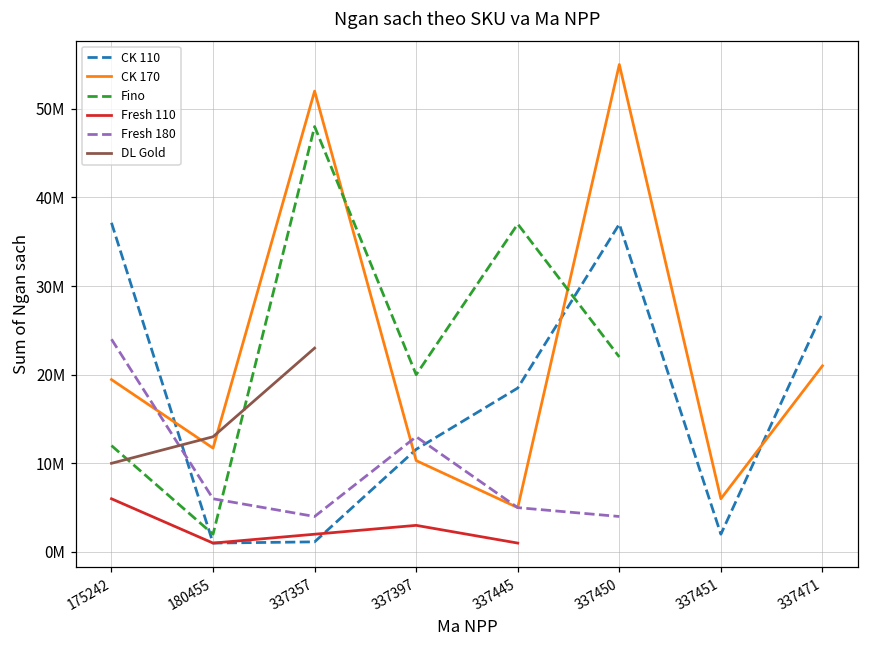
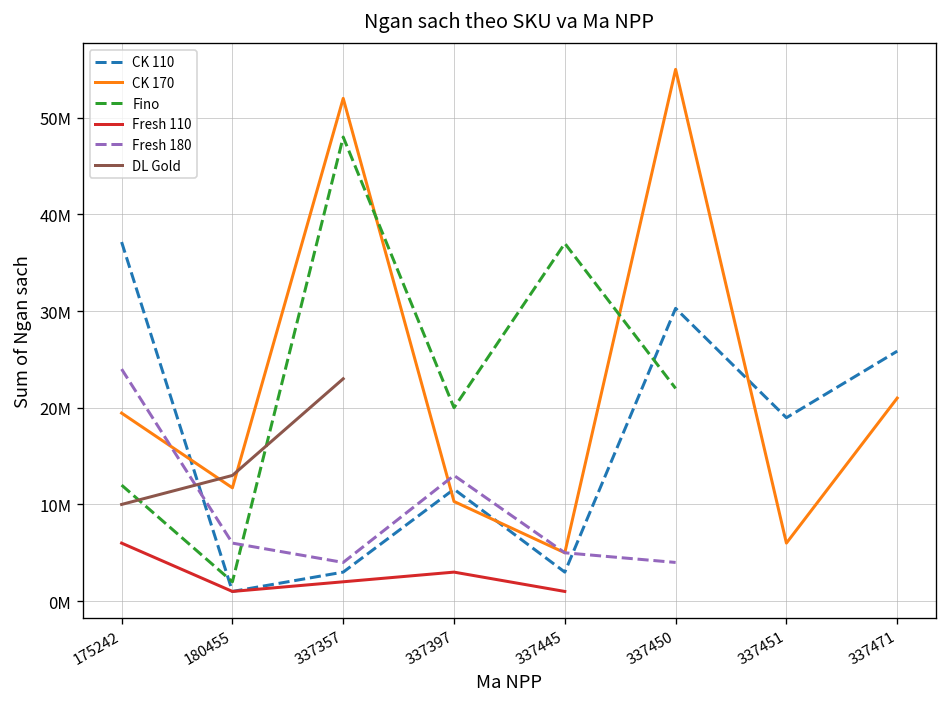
CK 110, 337357: 1000000 -> 3000000
CK 110, 337445: 18000000 -> 3000000
CK 110, 337450: 37000000 -> 30000000
CK 110, 337451: 2000000 -> 19000000
CK 110, 337471: 27000000 -> 26000000
